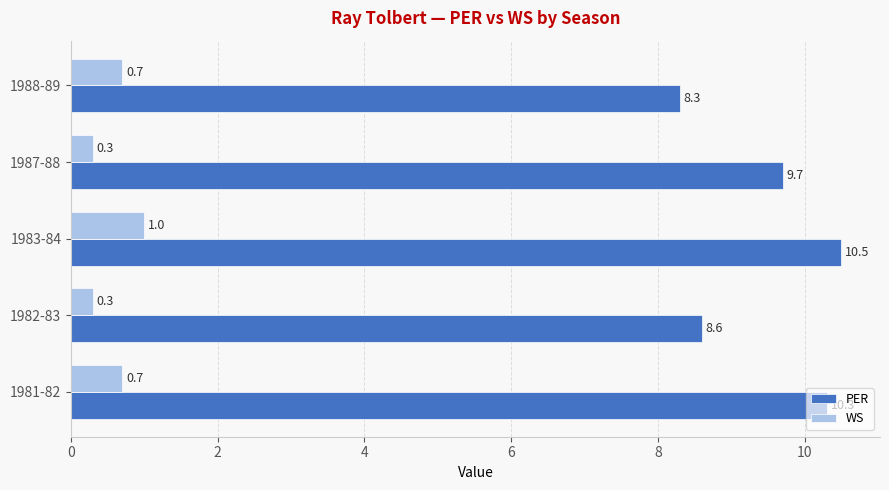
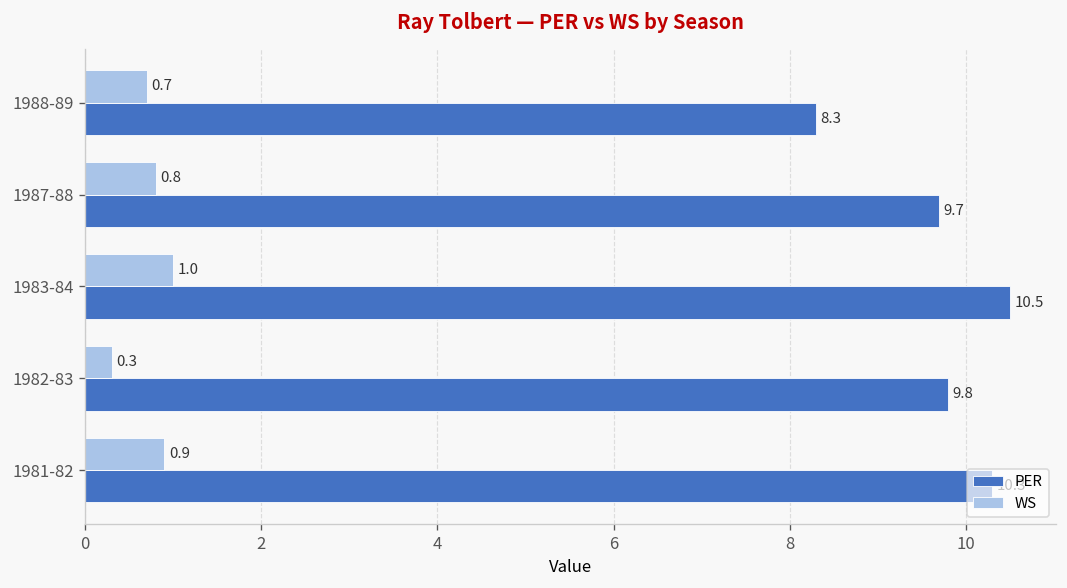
WS, 1987-88: 0.3 -> 0.8
PER, 1982-83: 8.6 -> 9.8
WS, 1981-82: 0.7 -> 0.9
